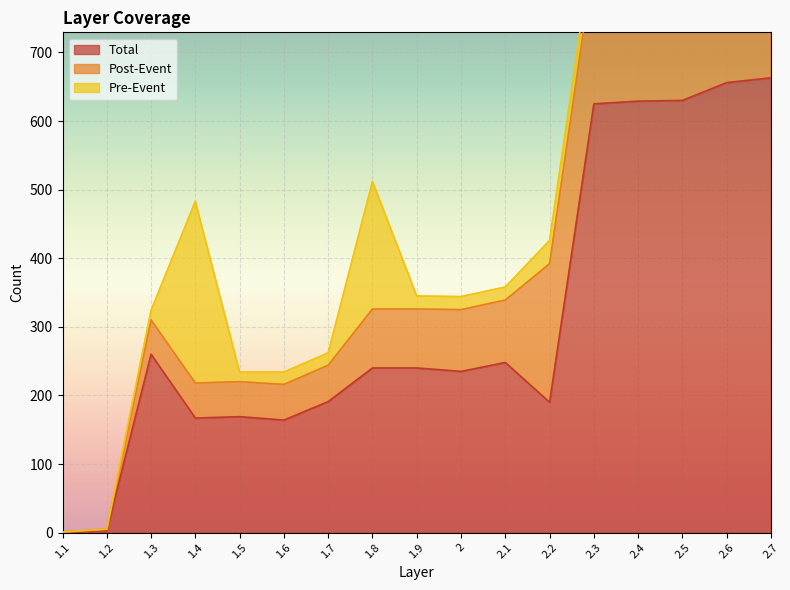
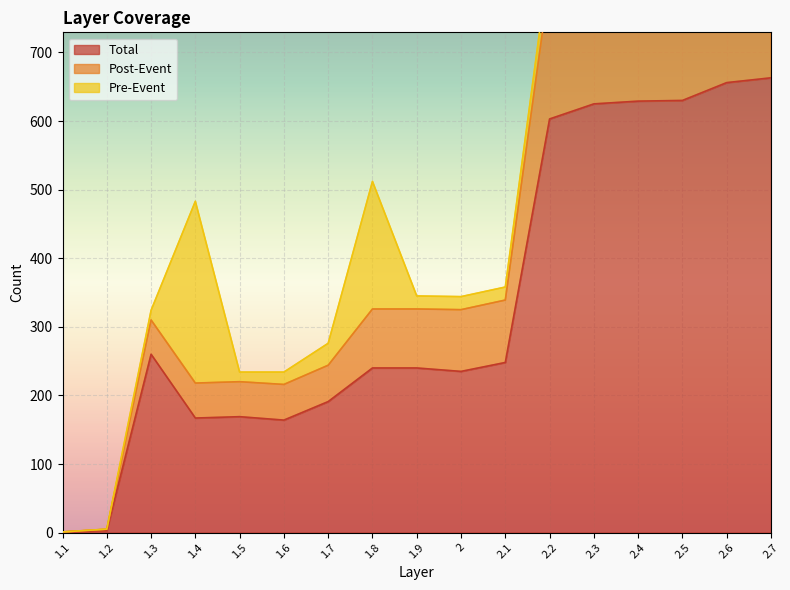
Pre-Event, 1.7: 20 -> 30
Total, 2.2: 190 -> 600
